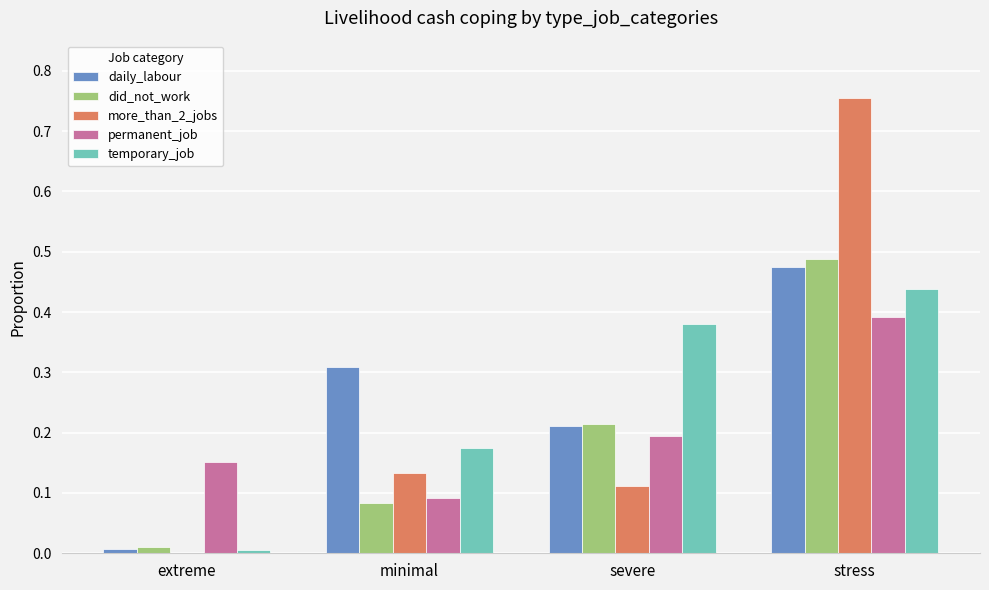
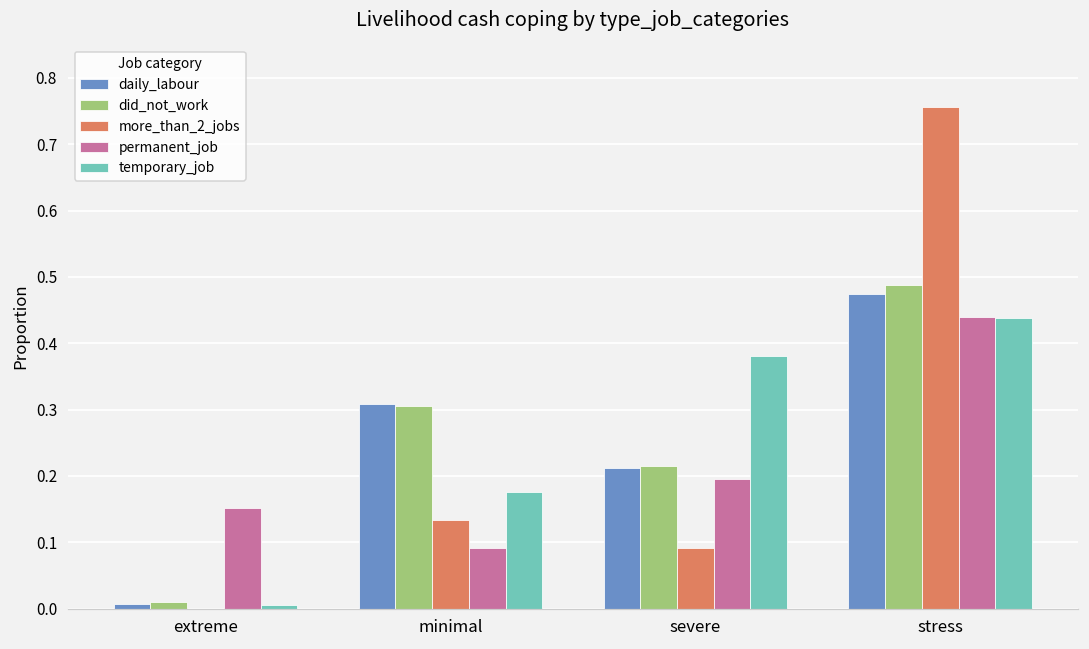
did_not_work, minimal: 0.08 -> 0.31
more_than_2_jobs, severe: 0.11 -> 0.09
permanent_job, stress: 0.39 -> 0.44
